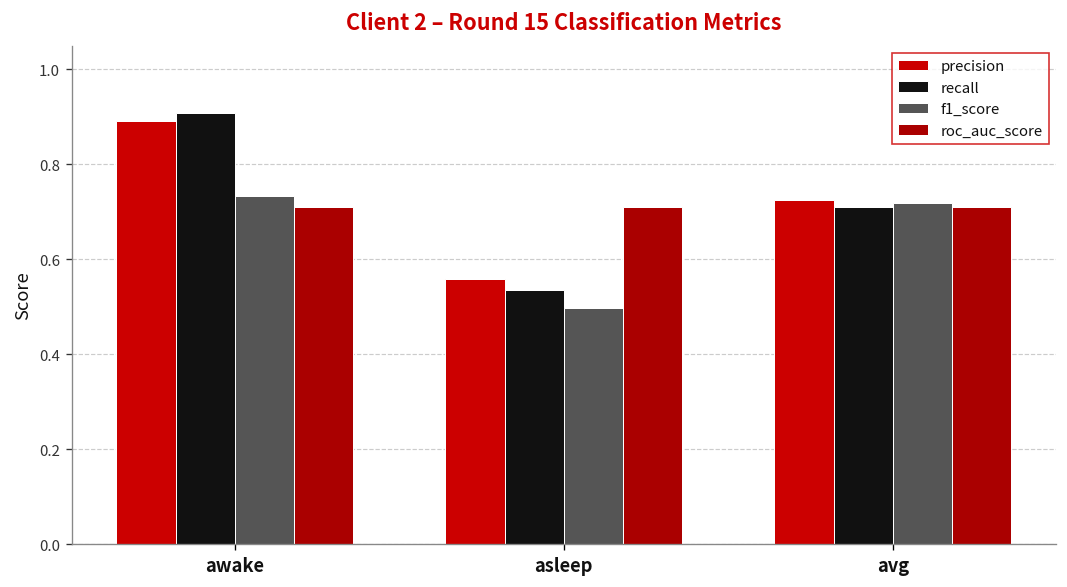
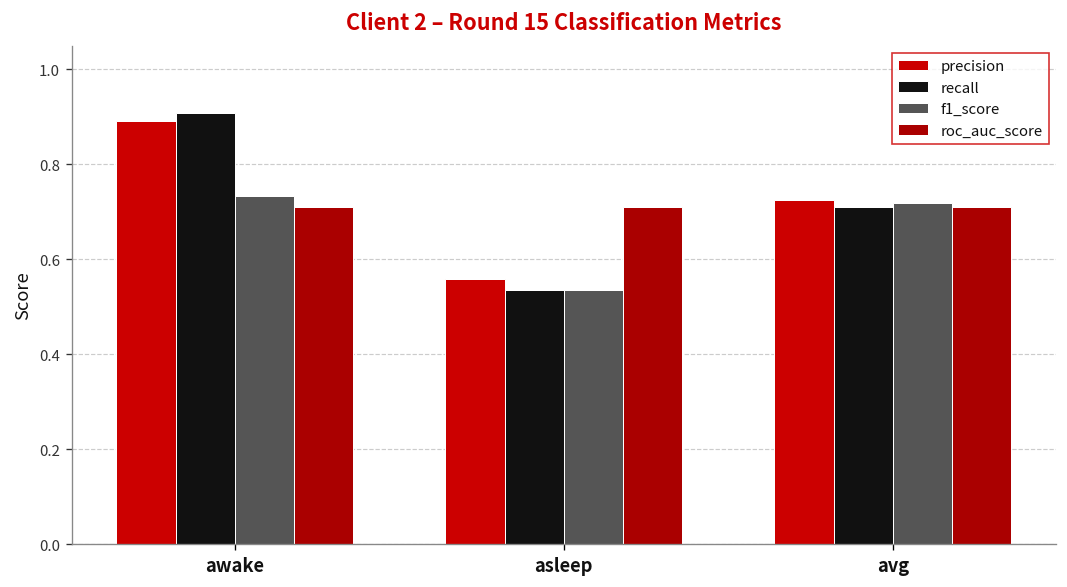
f1_score, asleep: 0.50 -> 0.54
